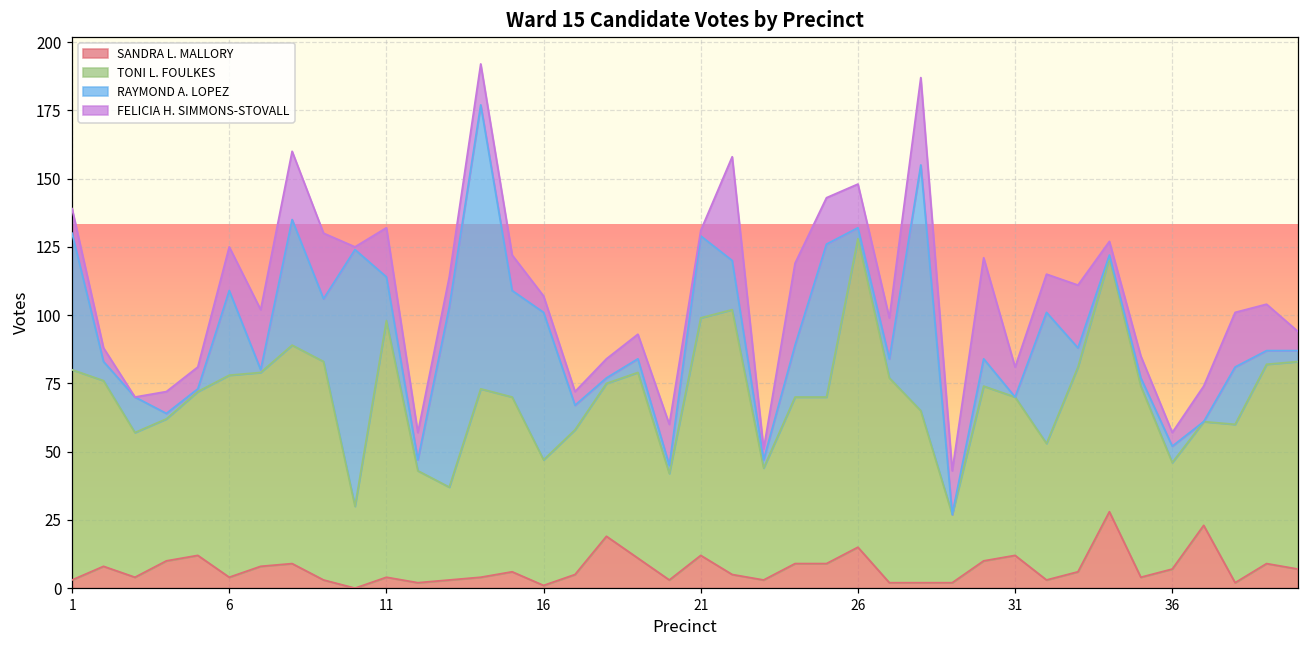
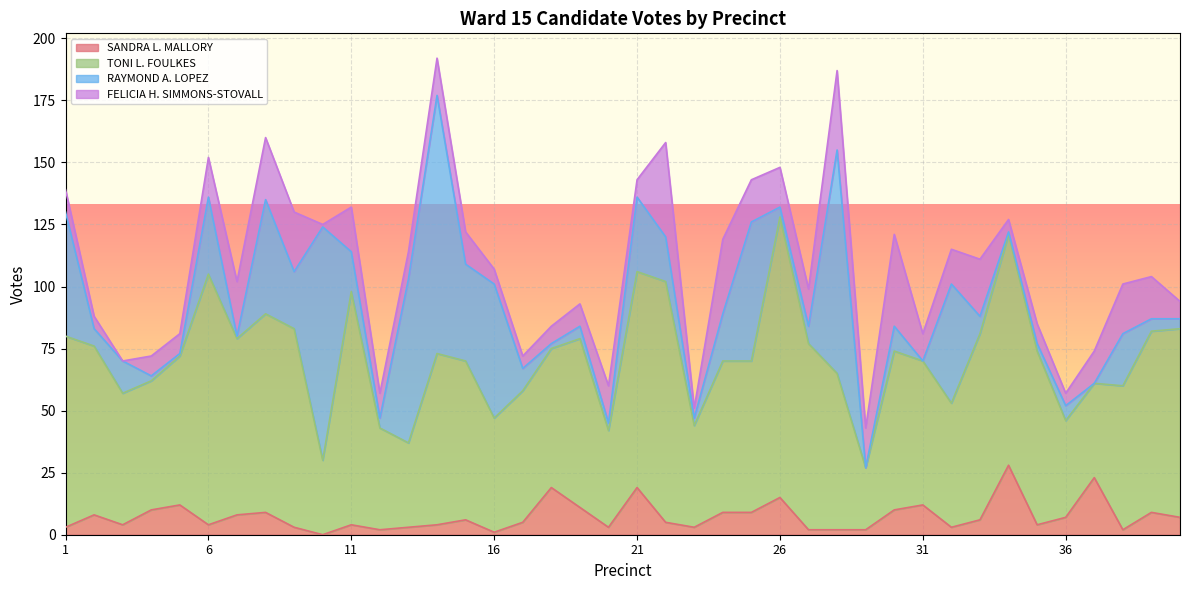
TONI L. FOULKES, 6: 74 -> 101
SANDRA L. MALLORY, 21: 12 -> 19
FELICIA H. SIMMONS-STOVALL, 21: 2 -> 7
